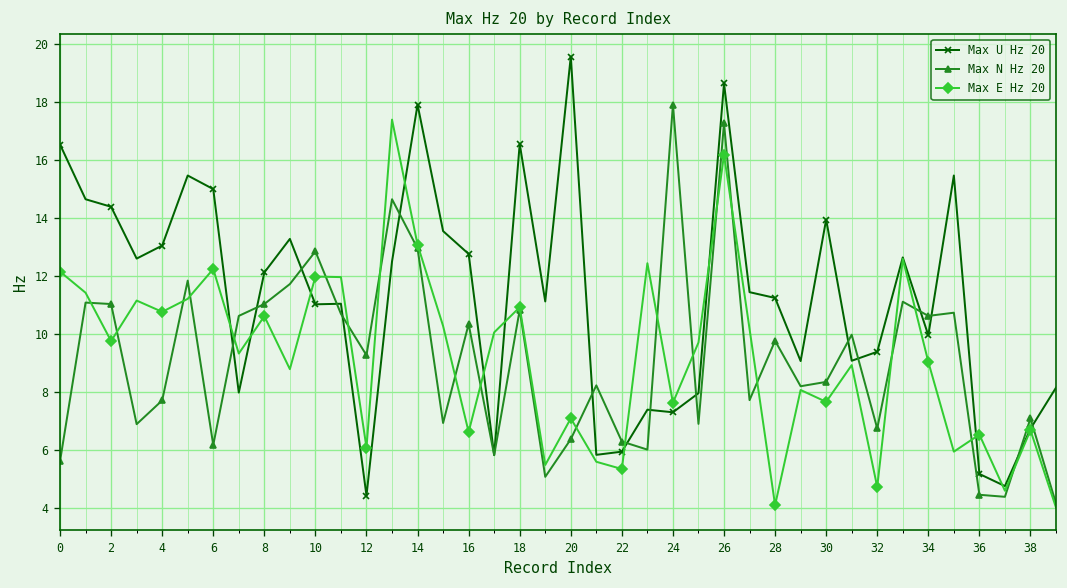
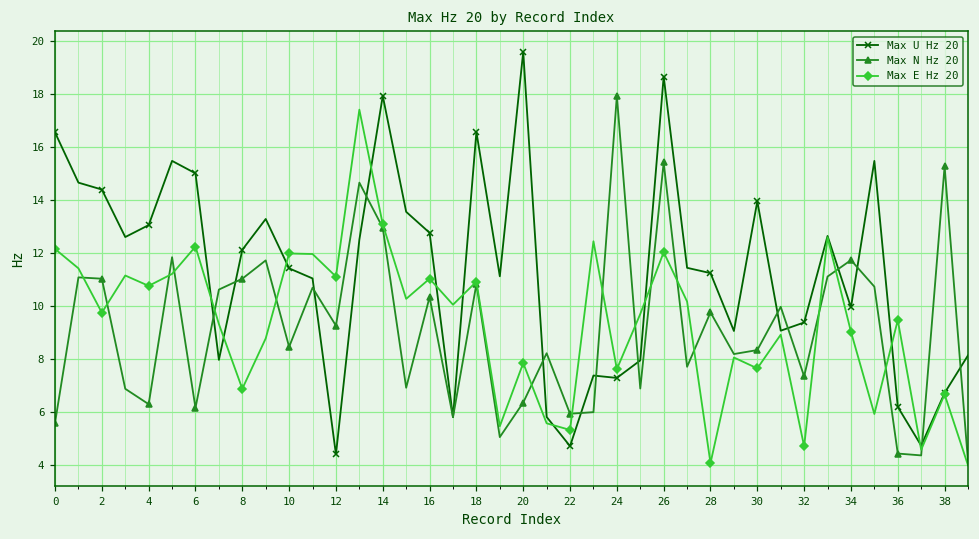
Max N Hz 20, 4: 7.7 -> 6.3
Max E Hz 20, 8: 10.6 -> 6.9
Max U Hz 20, 10: 11.0 -> 11.4
Max N Hz 20, 10: 12.9 -> 8.5
Max E Hz 20, 12: 6.1 -> 11.1
Max E Hz 20, 16: 6.6 -> 11.0
Max E Hz 20, 20: 7.1 -> 7.9
Max U Hz 20, 22: 5.9 -> 4.7
Max N Hz 20, 22: 6.3 -> 5.9
Max N Hz 20, 26: 17.3 -> 15.4
Max E Hz 20, 26: 16.2 -> 12.0
Max N Hz 20, 32: 6.7 -> 7.4
Max N Hz 20, 34: 10.6 -> 11.7
Max U Hz 20, 36: 5.2 -> 6.2
Max E Hz 20, 36: 6.5 -> 9.5
Max N Hz 20, 38: 7.1 -> 15.3
